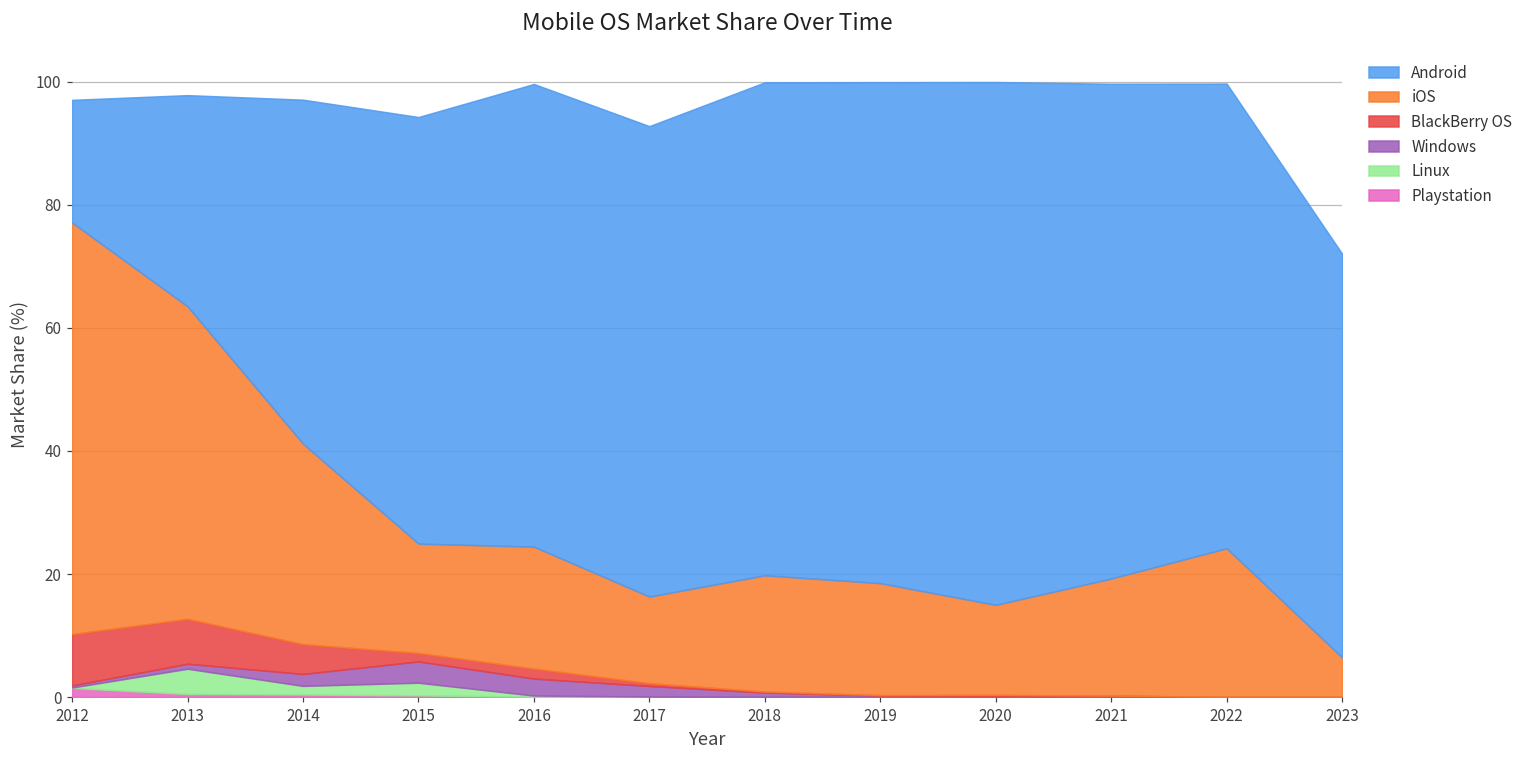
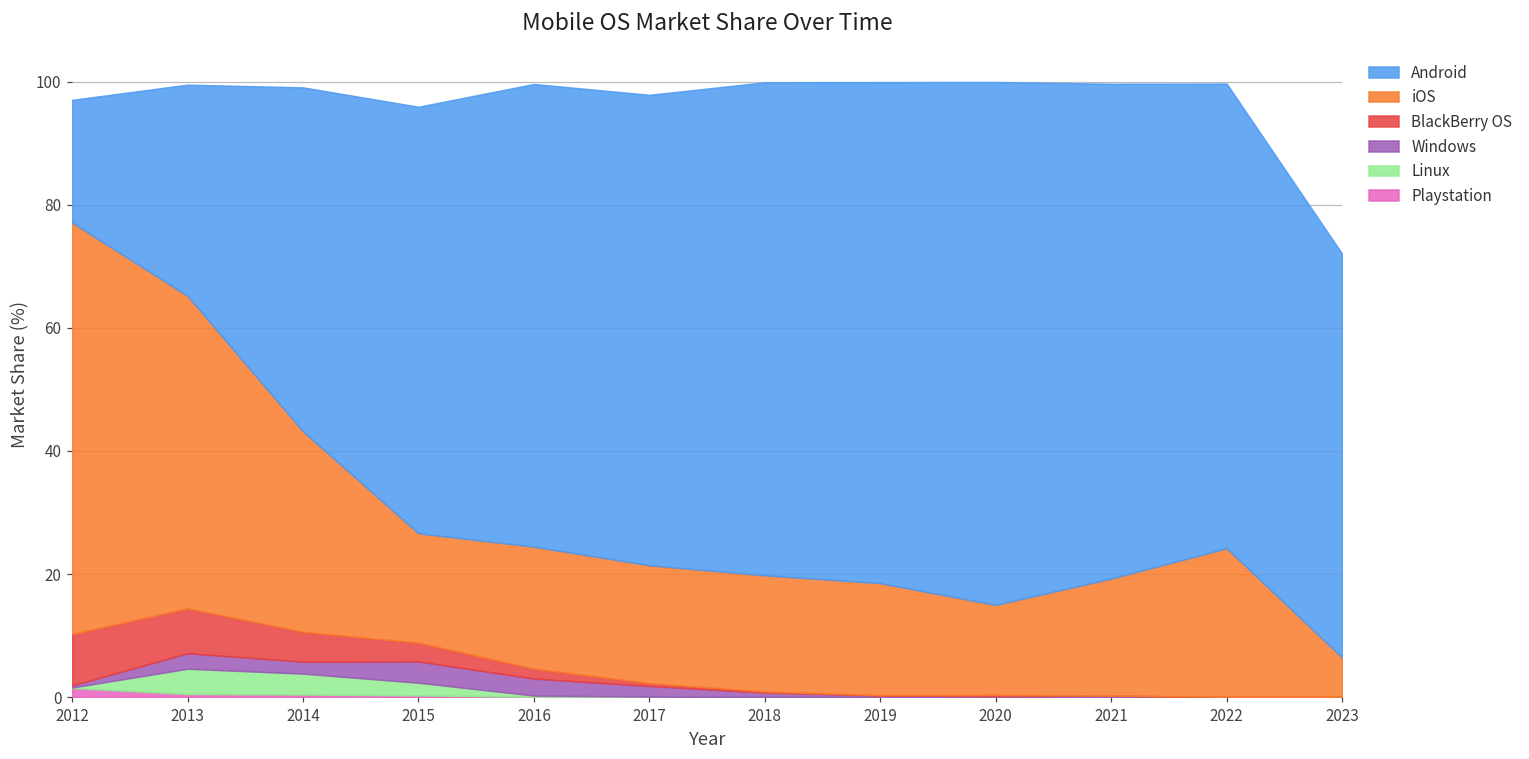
Windows, 2013: 1 -> 3
Linux, 2014: 1 -> 3
BlackBerry OS, 2015: 1 -> 3
iOS, 2017: 14 -> 19
